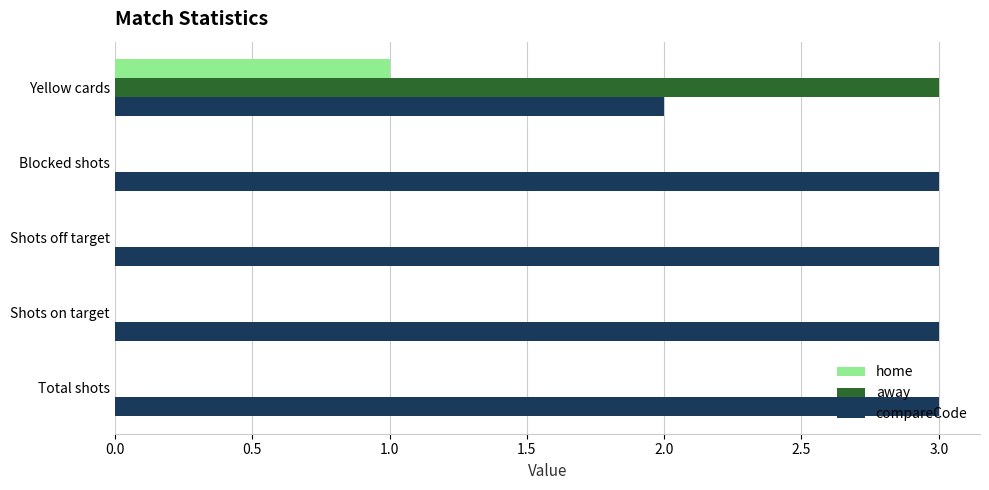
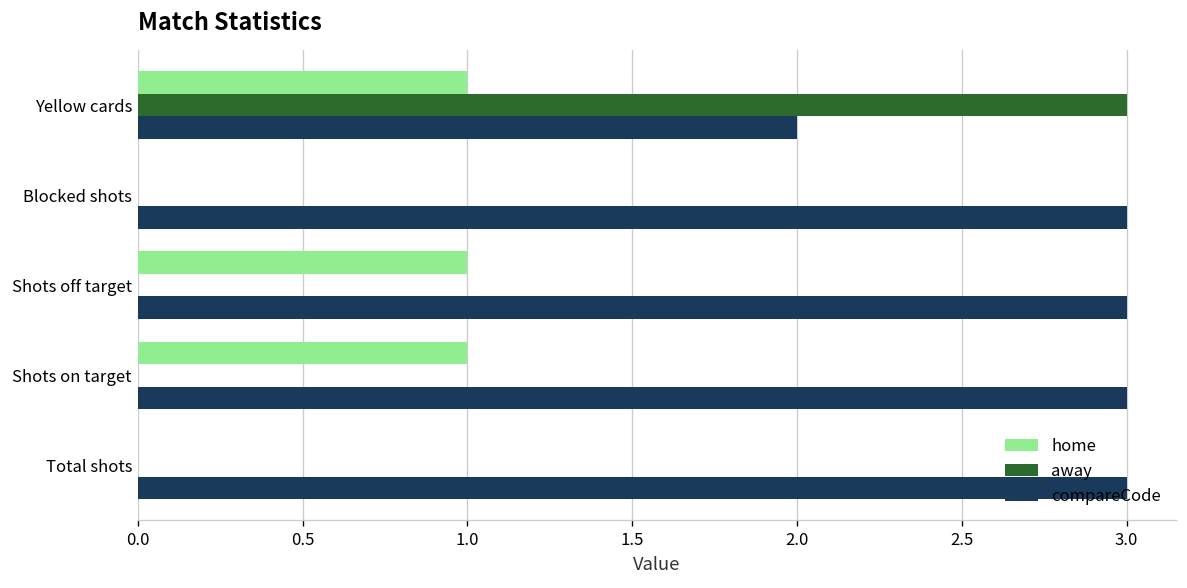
home, Shots off target: 0 -> 1
home, Shots on target: 0 -> 1
